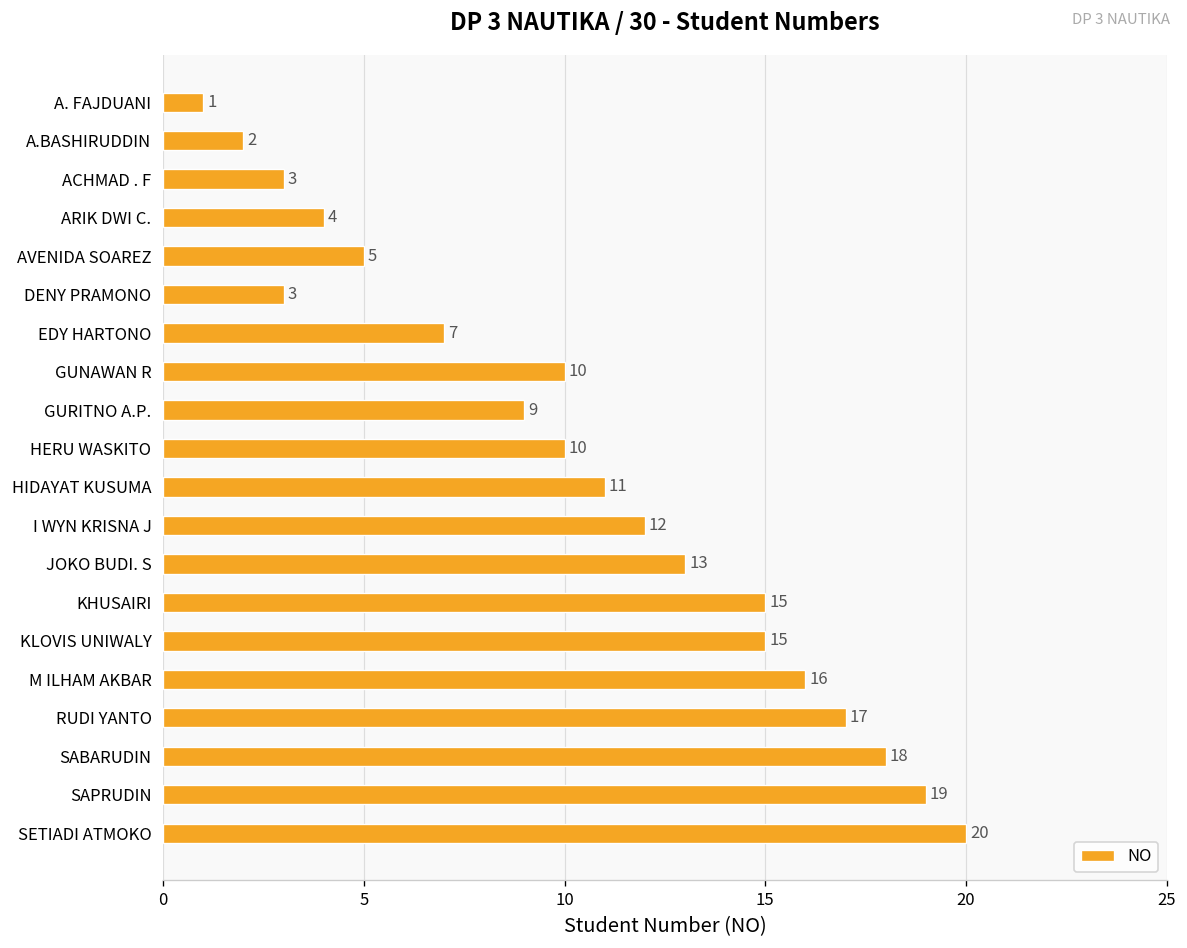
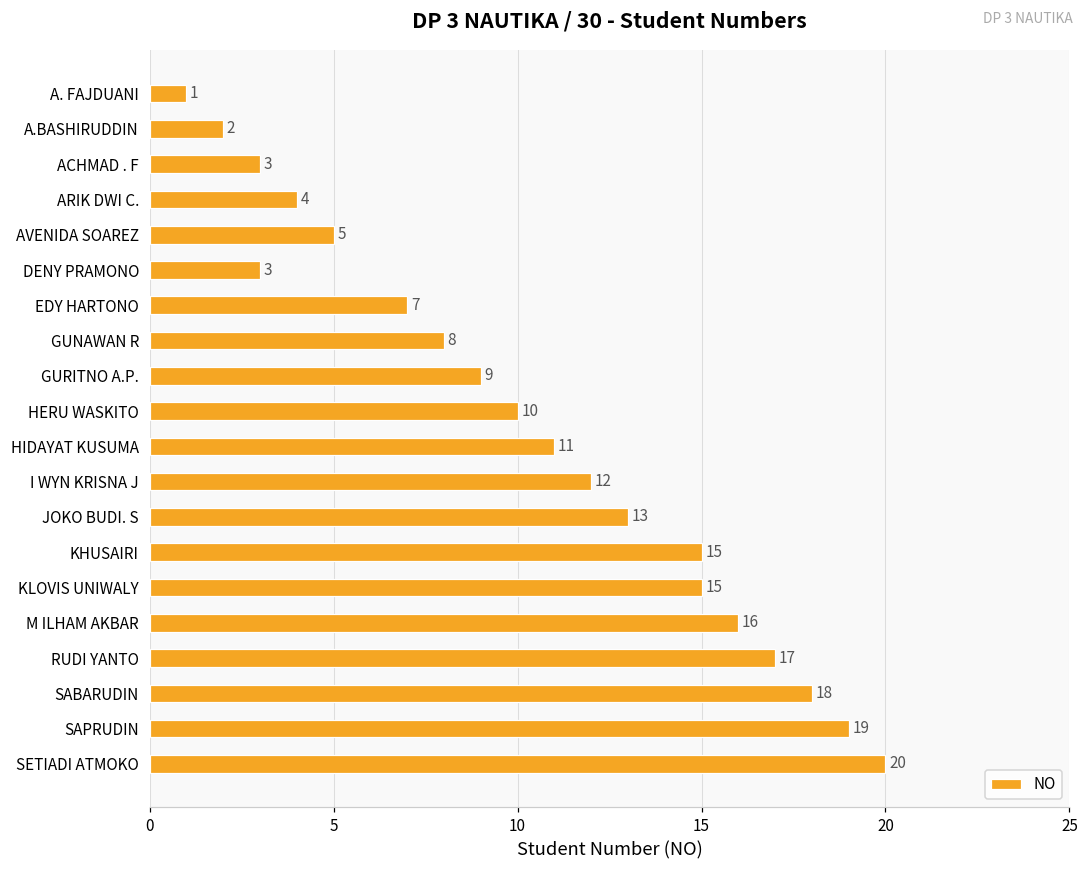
GUNAWAN R: 10 -> 8
